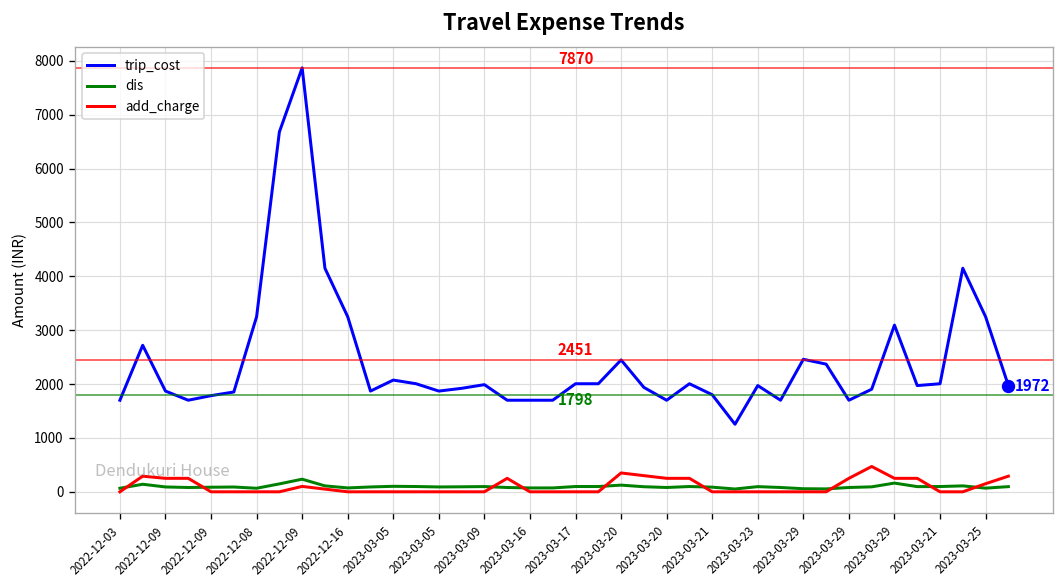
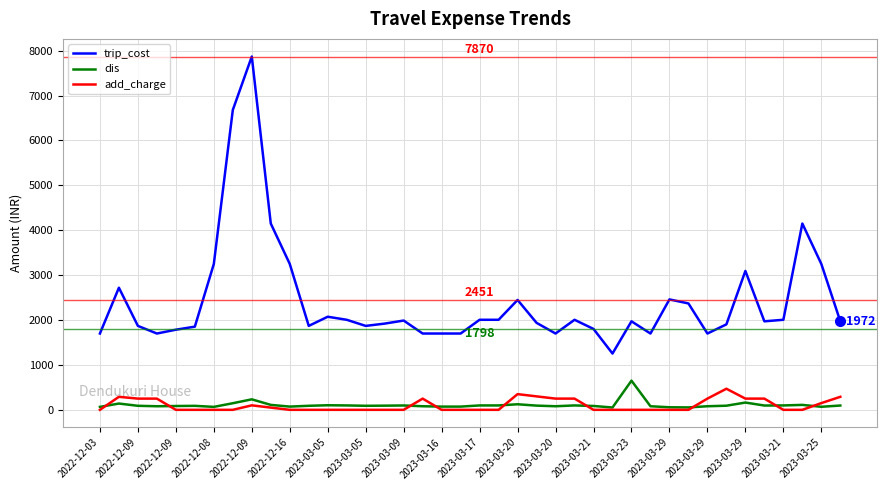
dis, 2023-03-23: 100 -> 700
